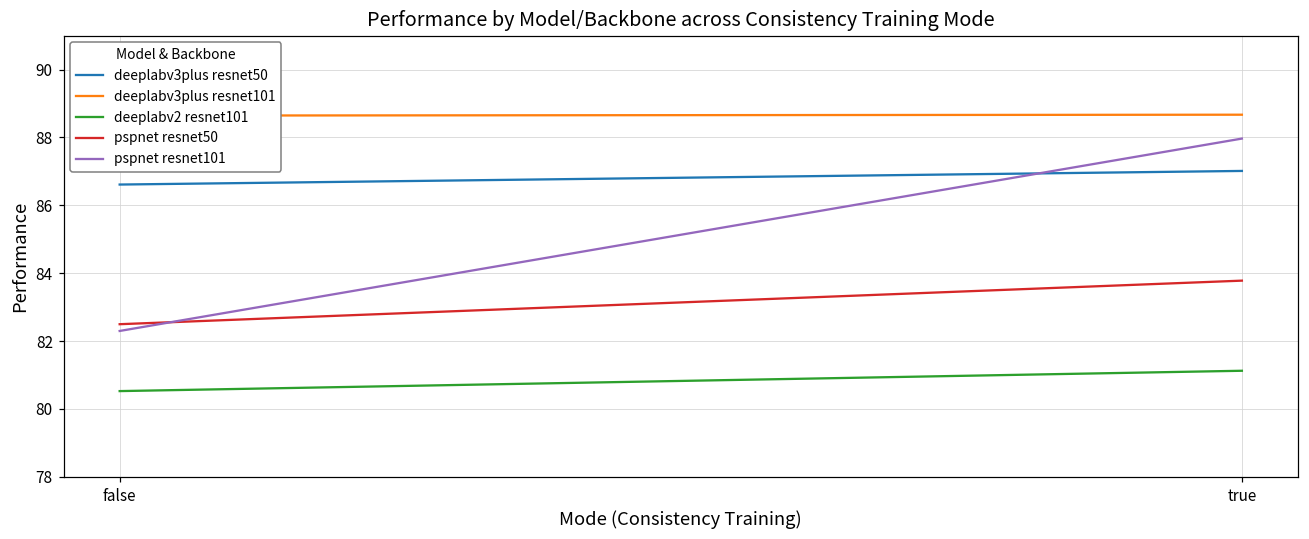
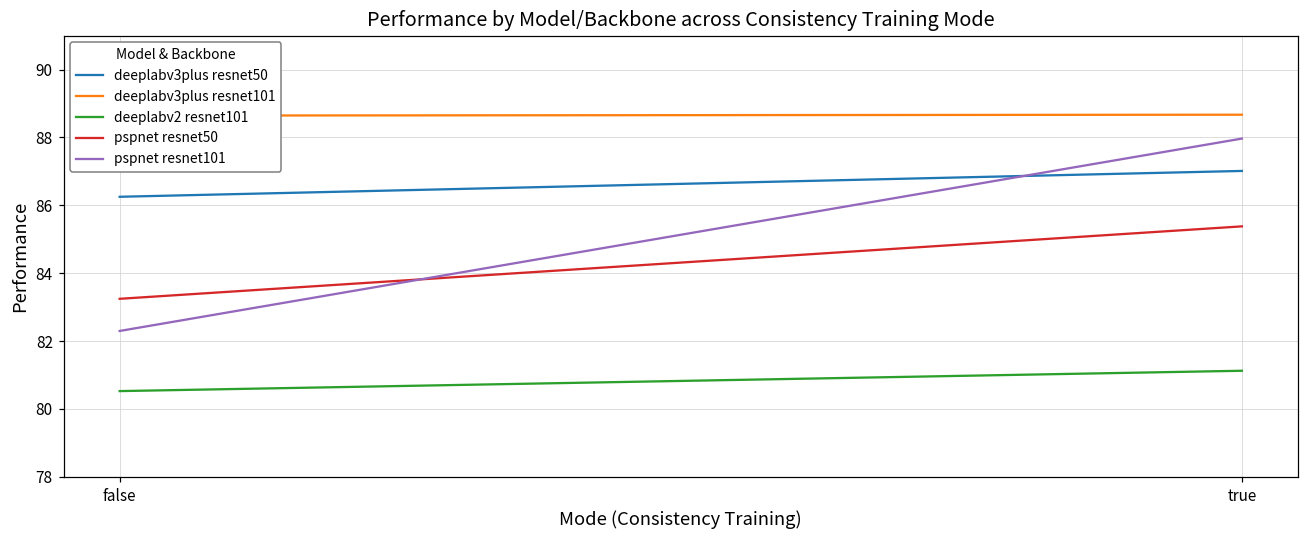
deeplabv3plus resnet50, false: 86.6 -> 86.3
pspnet resnet50, false: 82.5 -> 83.2
pspnet resnet50, true: 83.8 -> 85.4
